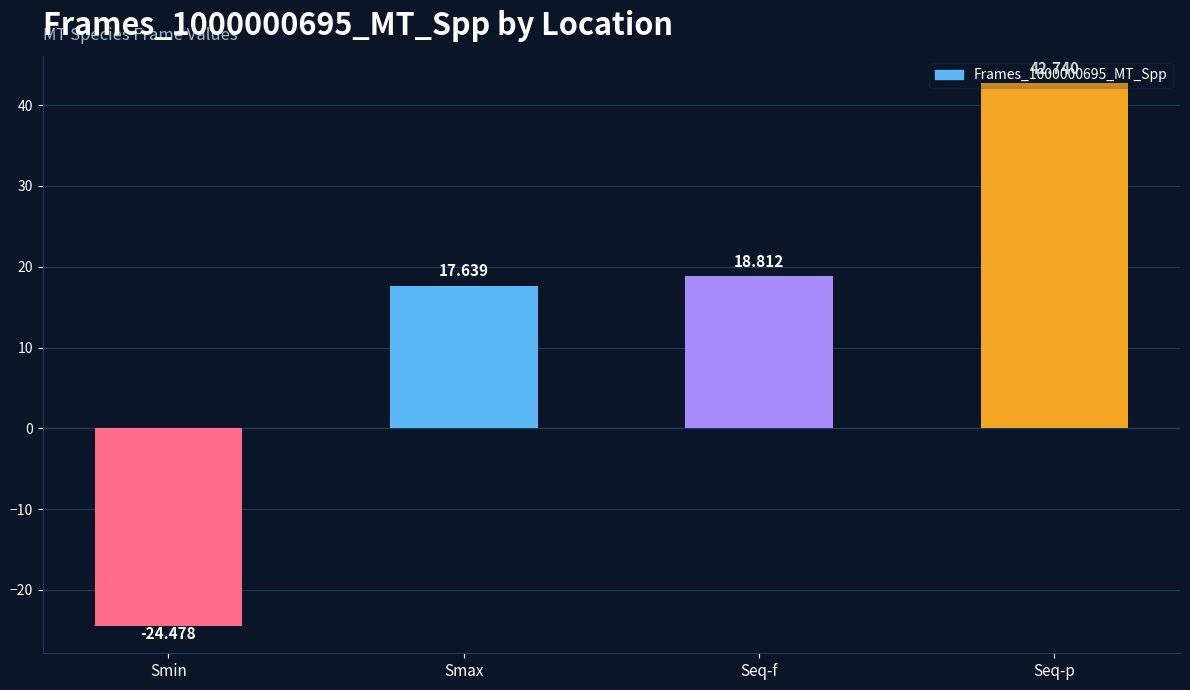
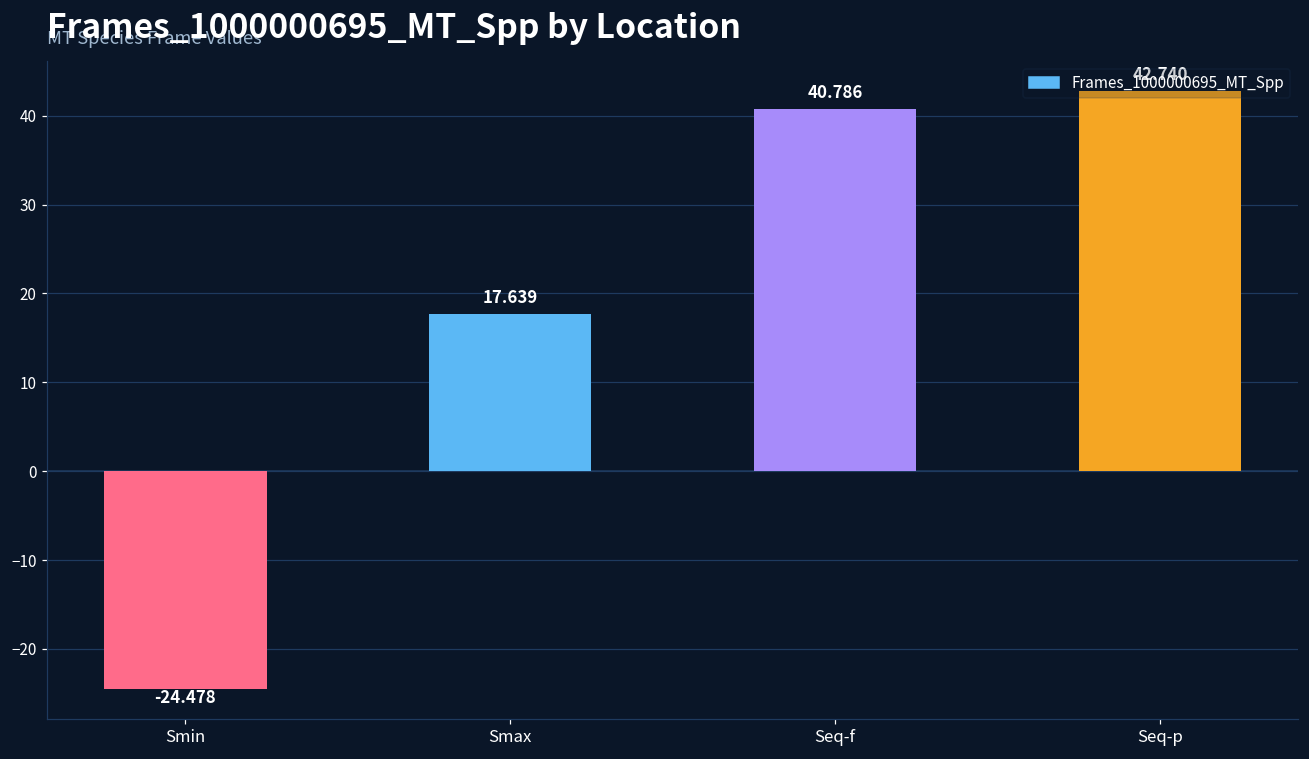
Seq-f: 18.812 -> 40.786
